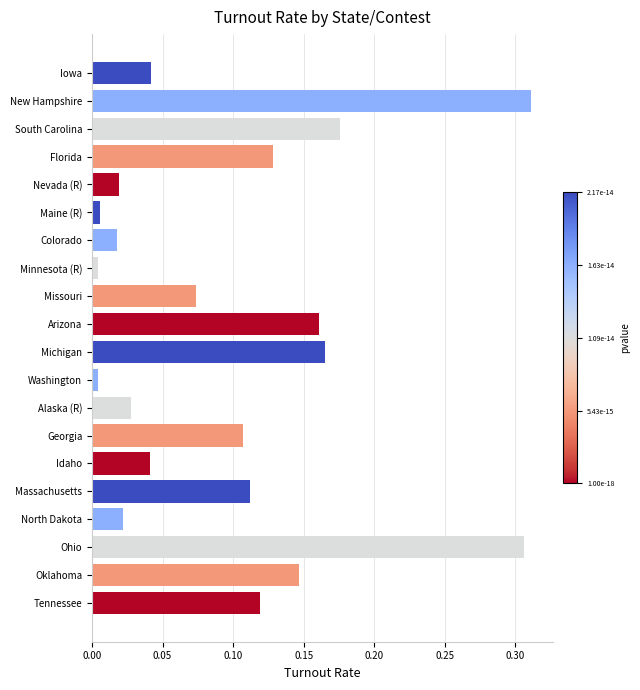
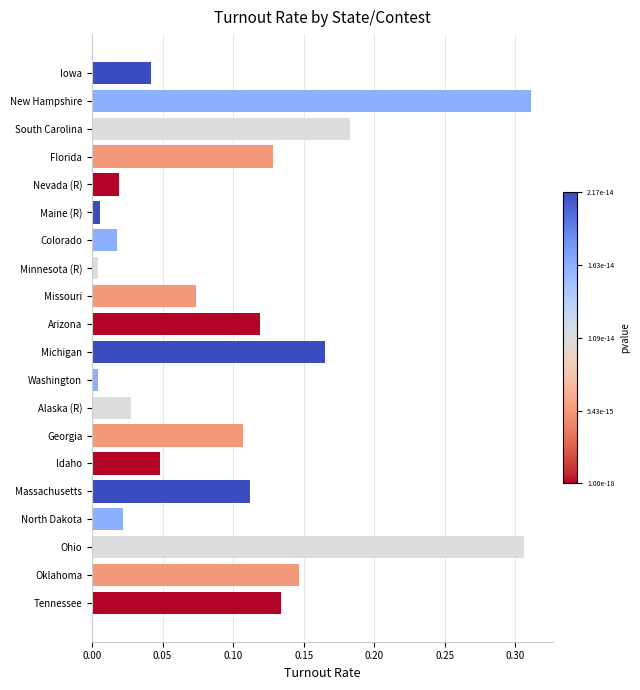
South Carolina: 0.176 -> 0.183
Arizona: 0.161 -> 0.119
Idaho: 0.041 -> 0.048
Tennessee: 0.119 -> 0.134
